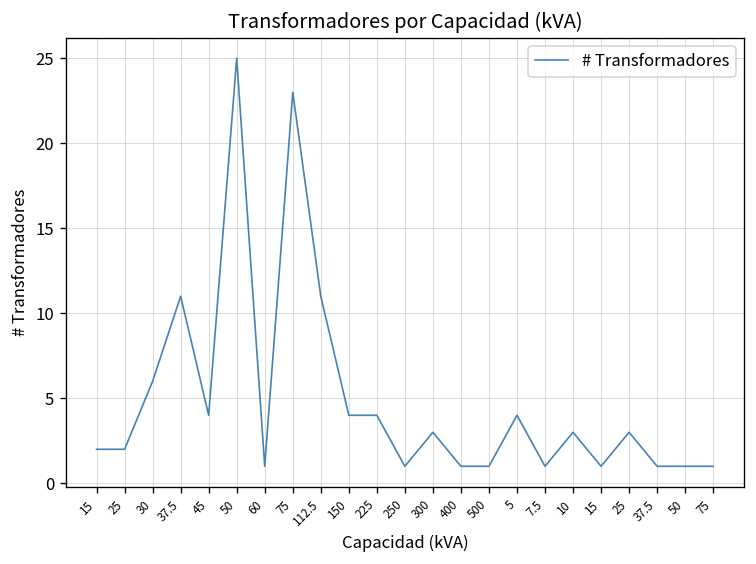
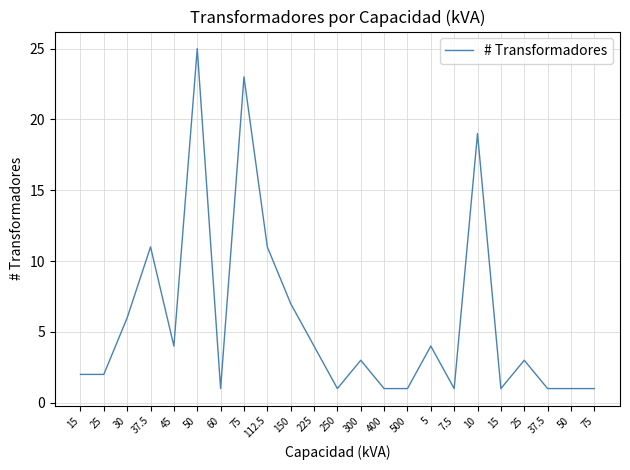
150: 4 -> 7
10: 3 -> 19
